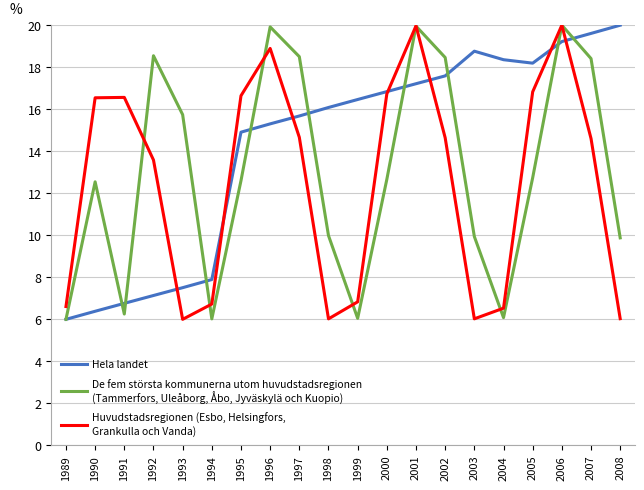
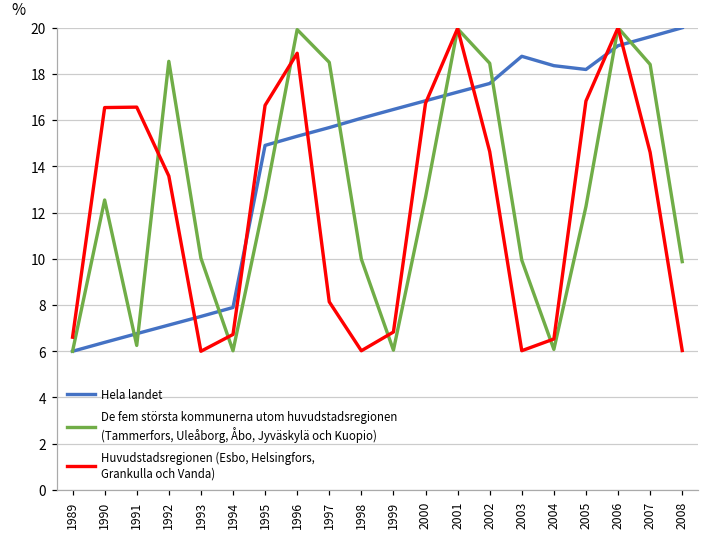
De fem största kommunerna utom huvudstadsregionen (Tammerfors, Uleåborg, Åbo, Jyväskylä och Kuopio), 1993: 15.7 -> 10.0
Huvudstadsregionen (Esbo, Helsingfors, Grankulla och Vanda), 1997: 14.7 -> 8.1
De fem största kommunerna utom huvudstadsregionen (Tammerfors, Uleåborg, Åbo, Jyväskylä och Kuopio), 2005: 12.7 -> 12.3
